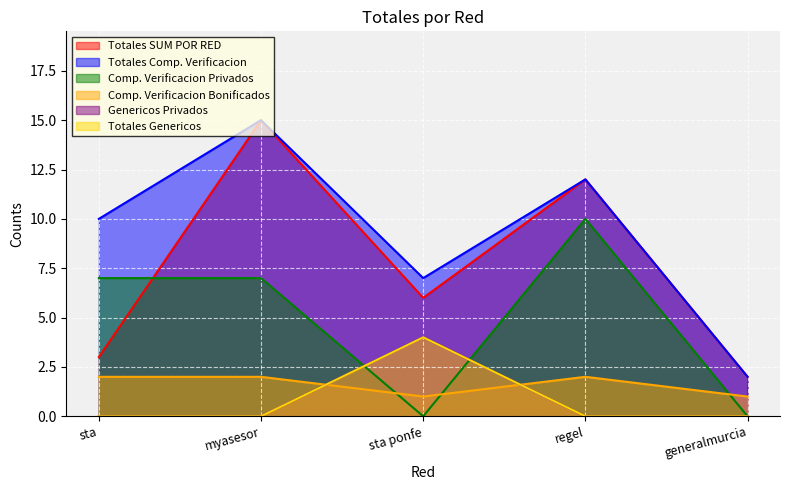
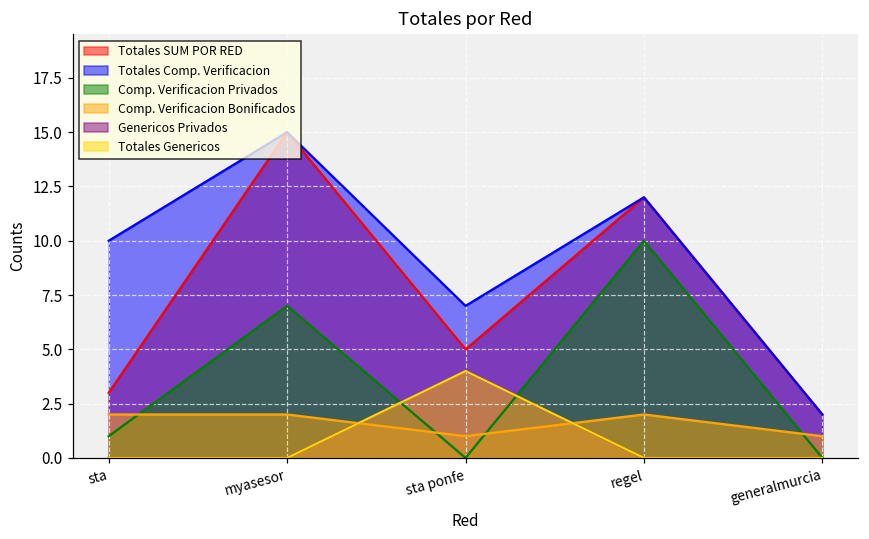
Comp. Verificacion Privados, sta: 7 -> 1
Totales SUM POR RED, sta ponfe: 6 -> 5
